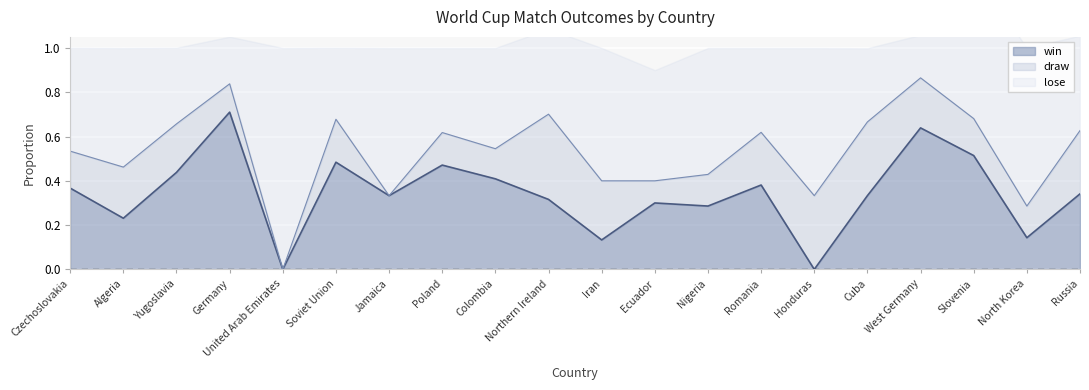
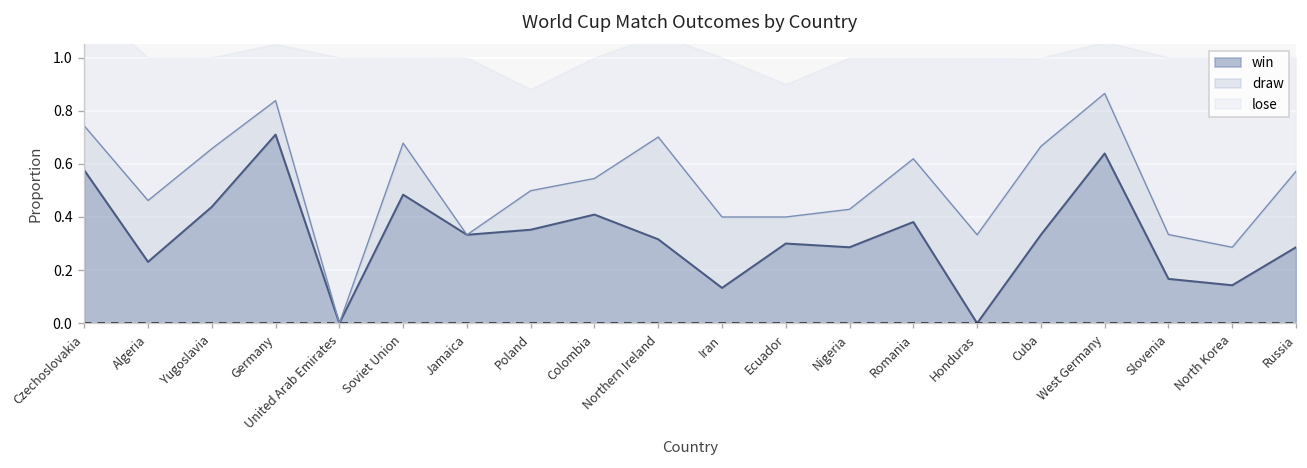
win, Czechoslovakia: 0.37 -> 0.58
win, Poland: 0.47 -> 0.35
win, Slovenia: 0.51 -> 0.17
win, Russia: 0.34 -> 0.29
